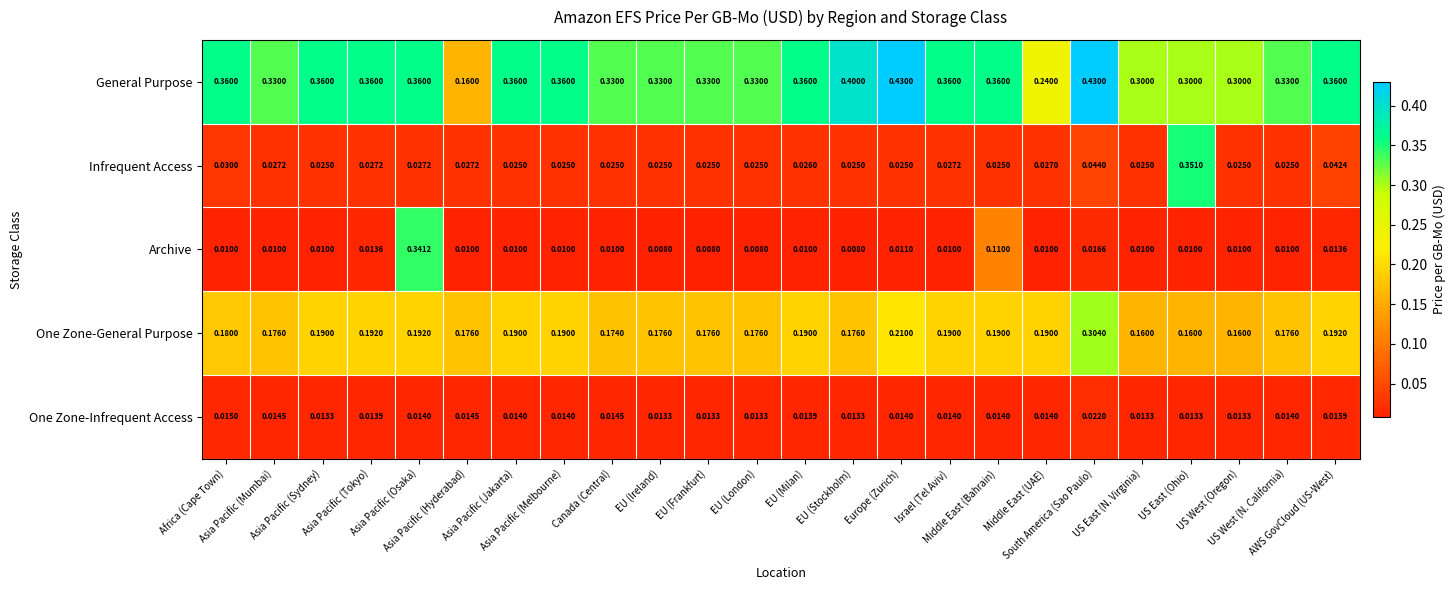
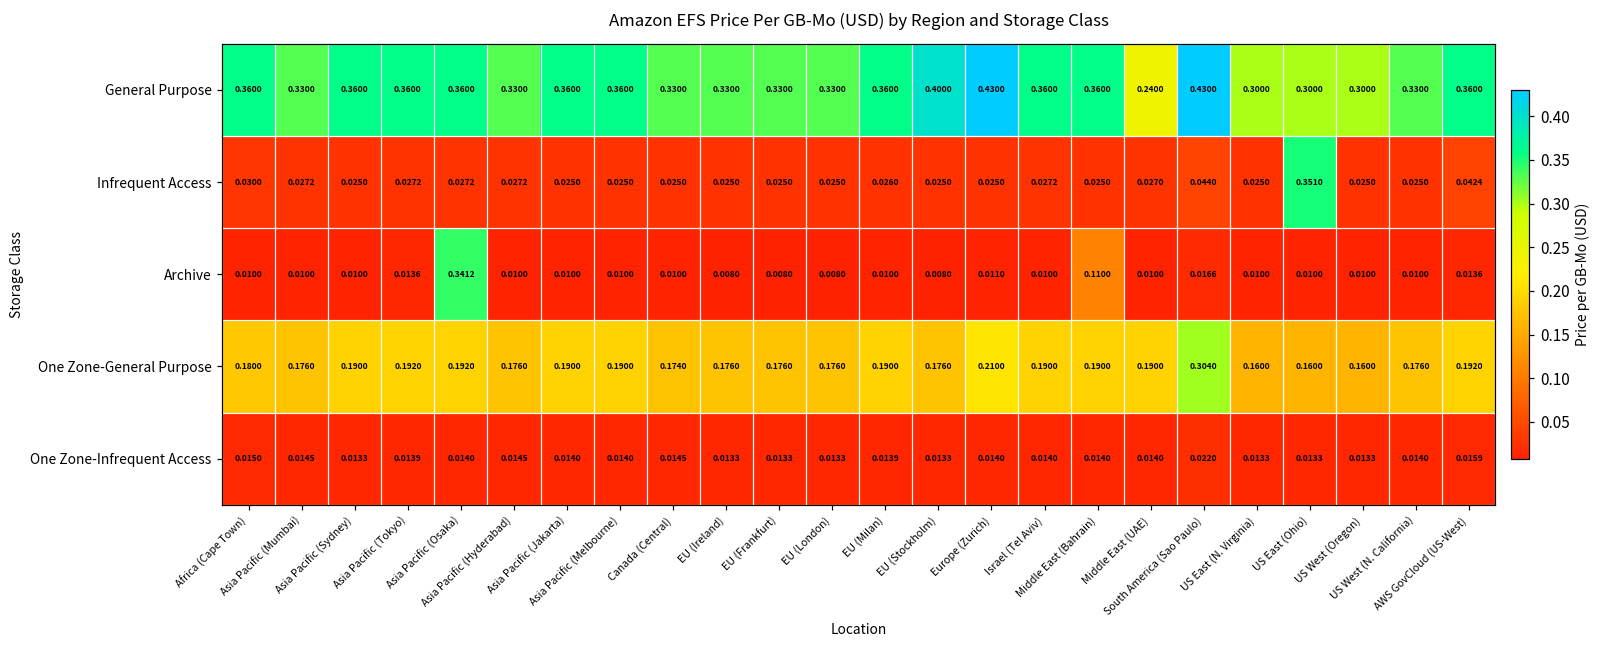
General Purpose, Asia Pacific (Hyderabad): 0.1600 -> 0.3300
